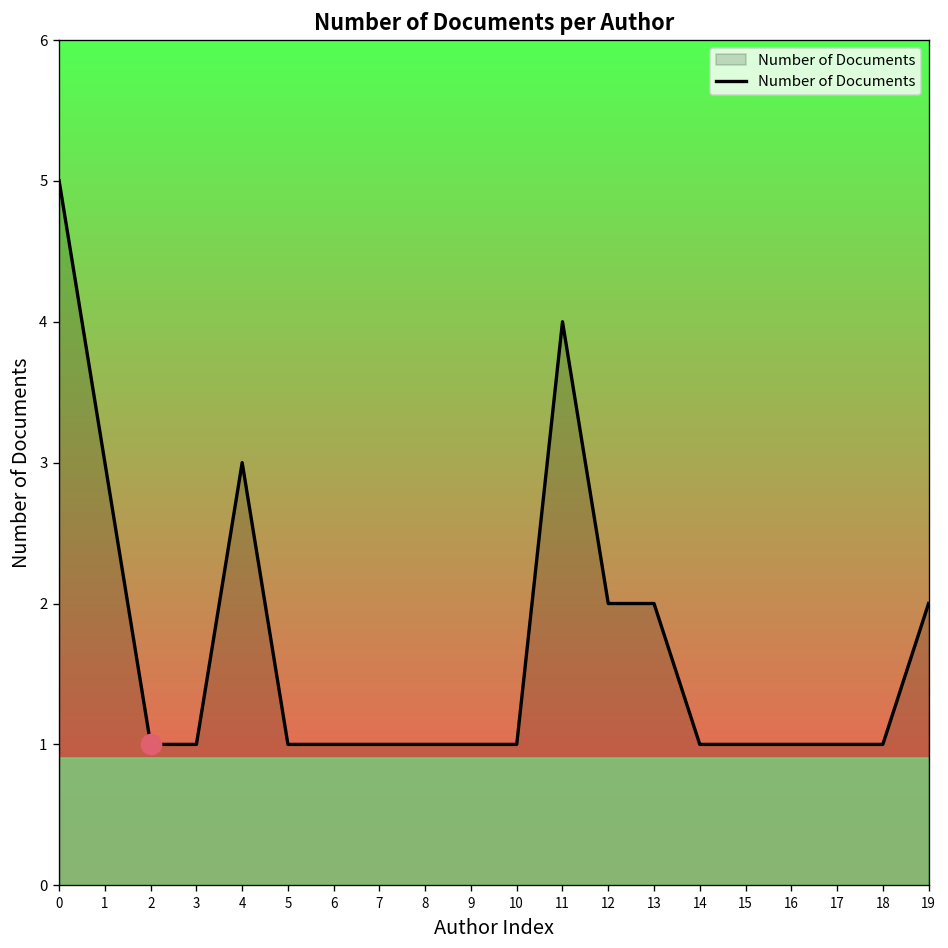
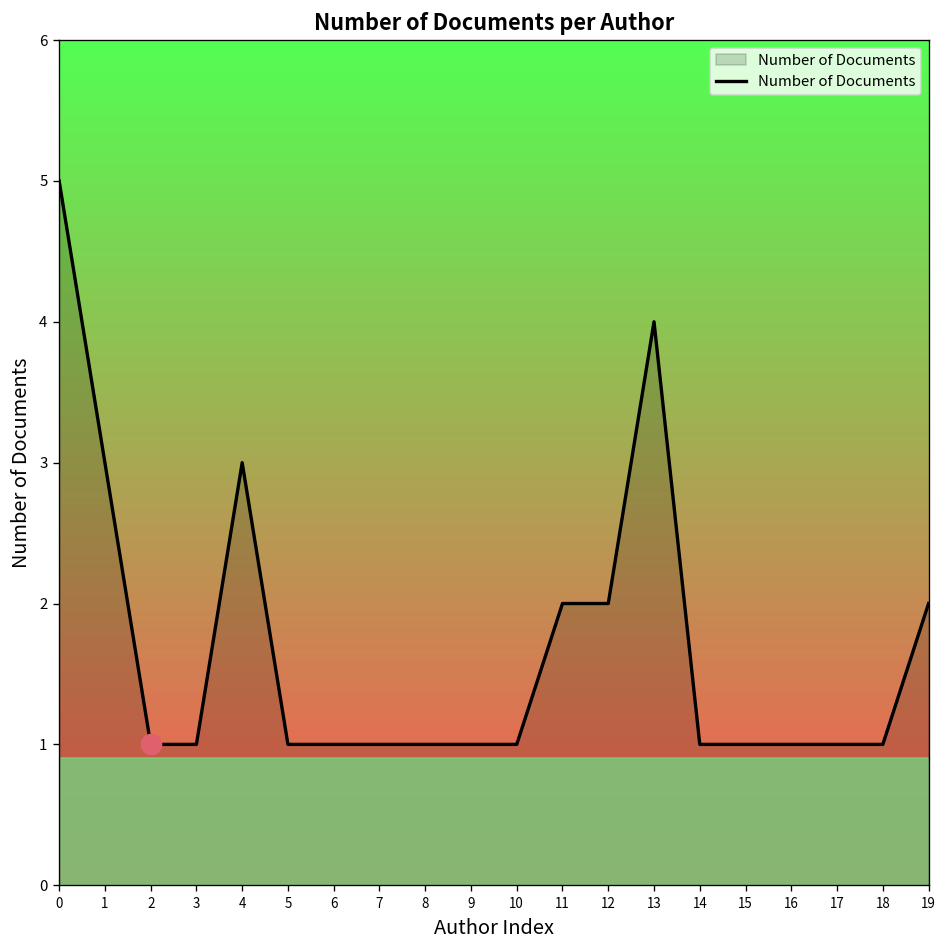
Number of Documents, 11: 4 -> 2
Number of Documents, 13: 2 -> 4
